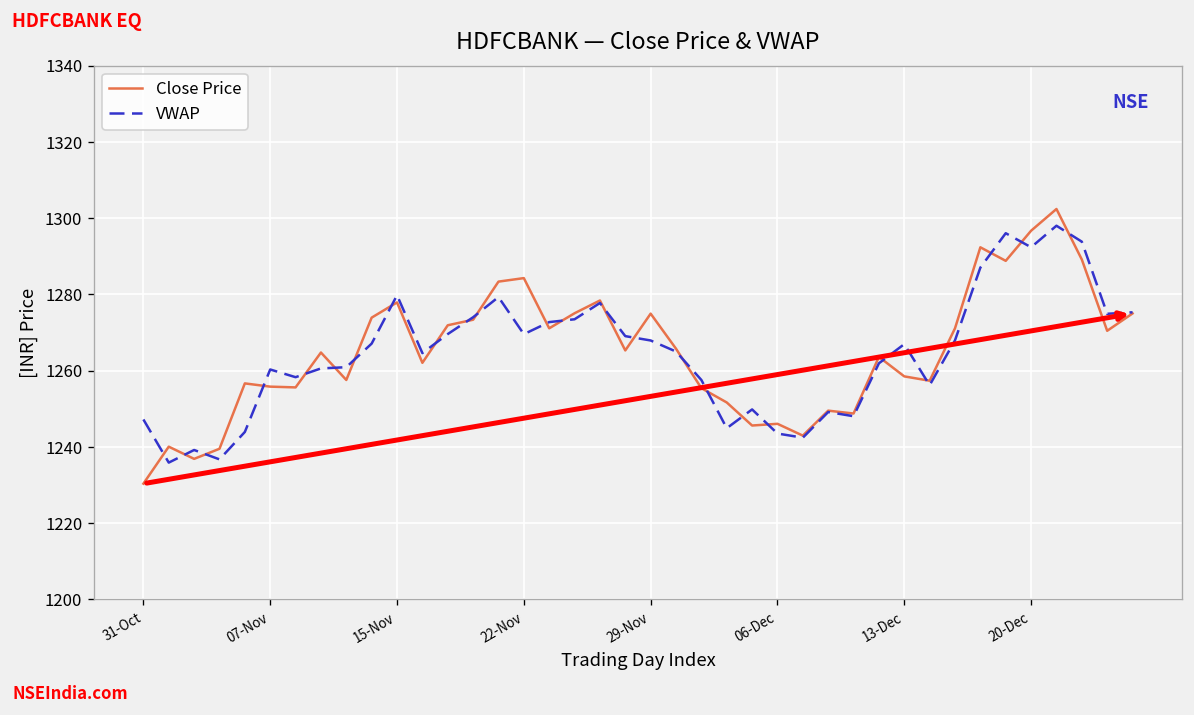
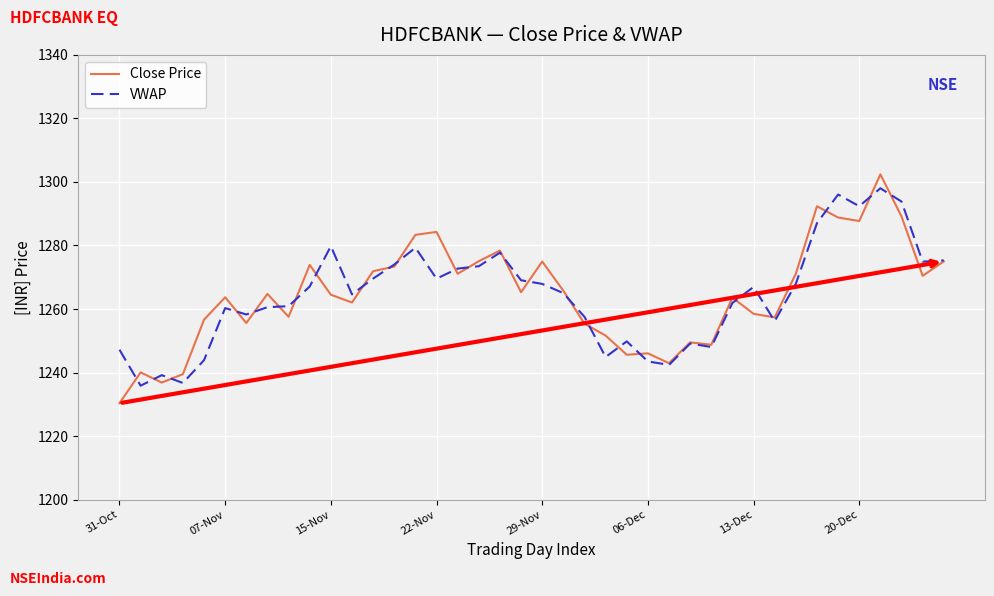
Close Price, 07-Nov: 1256 -> 1264
Close Price, 15-Nov: 1278 -> 1265
Close Price, 20-Dec: 1297 -> 1288
